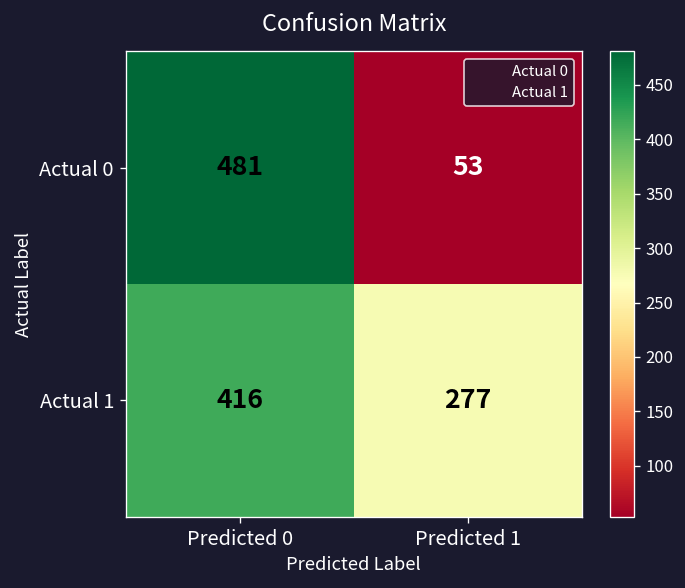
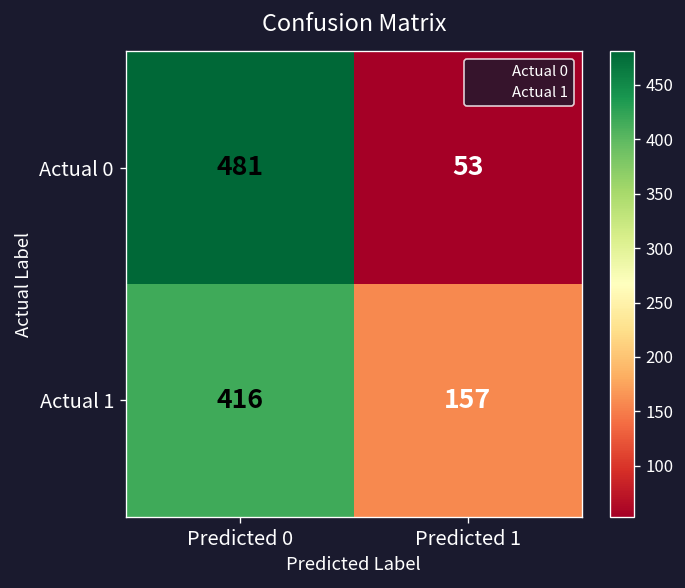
Actual 1, Predicted 1: 277 -> 157
